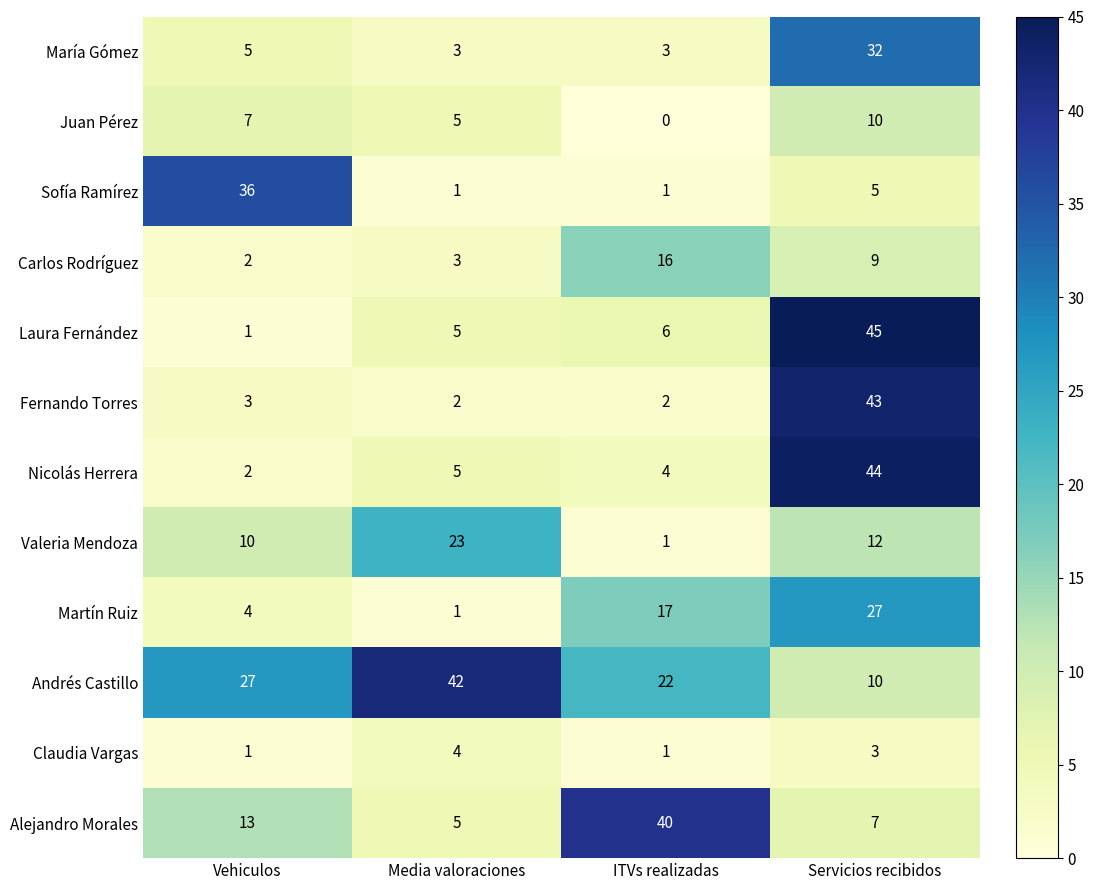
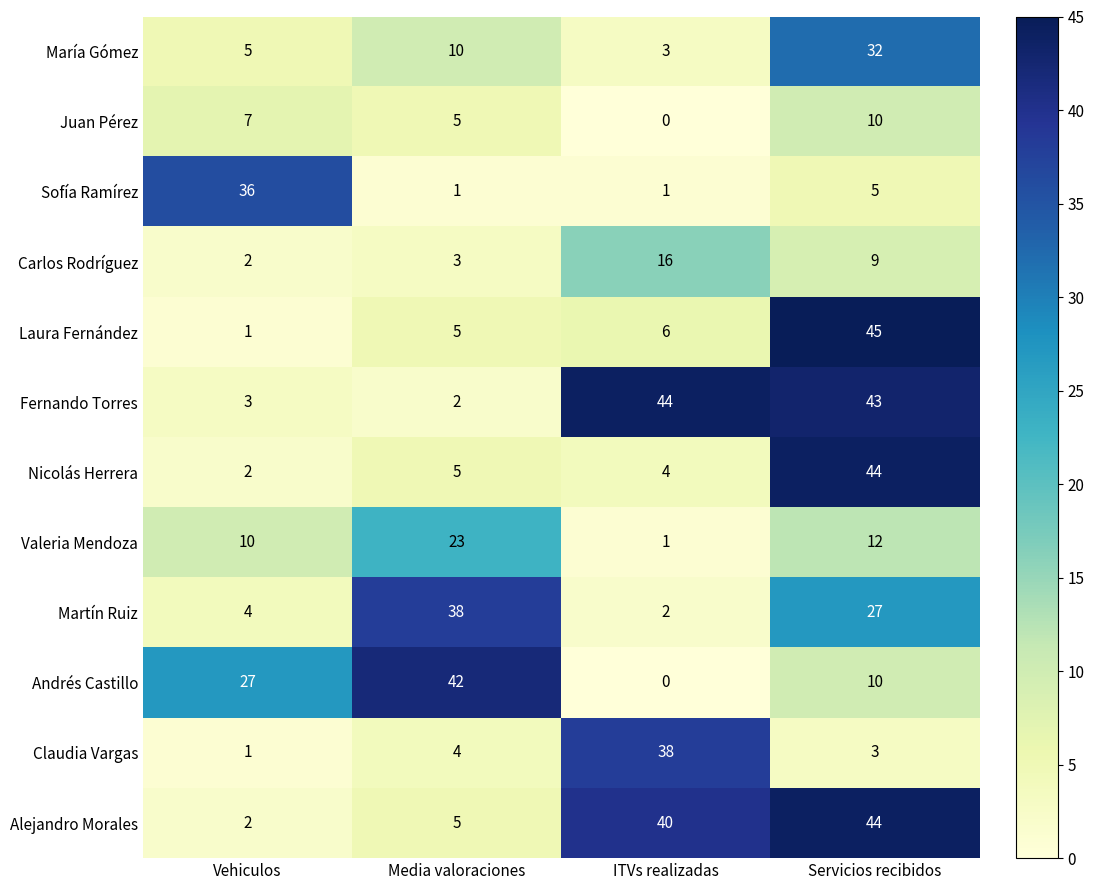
María Gómez, Media valoraciones: 3 -> 10
Fernando Torres, ITVs realizadas: 2 -> 44
Martín Ruiz, Media valoraciones: 1 -> 38
Martín Ruiz, ITVs realizadas: 17 -> 2
Andrés Castillo, ITVs realizadas: 22 -> 0
Claudia Vargas, ITVs realizadas: 1 -> 38
Alejandro Morales, Vehiculos: 13 -> 2
Alejandro Morales, Servicios recibidos: 7 -> 44
